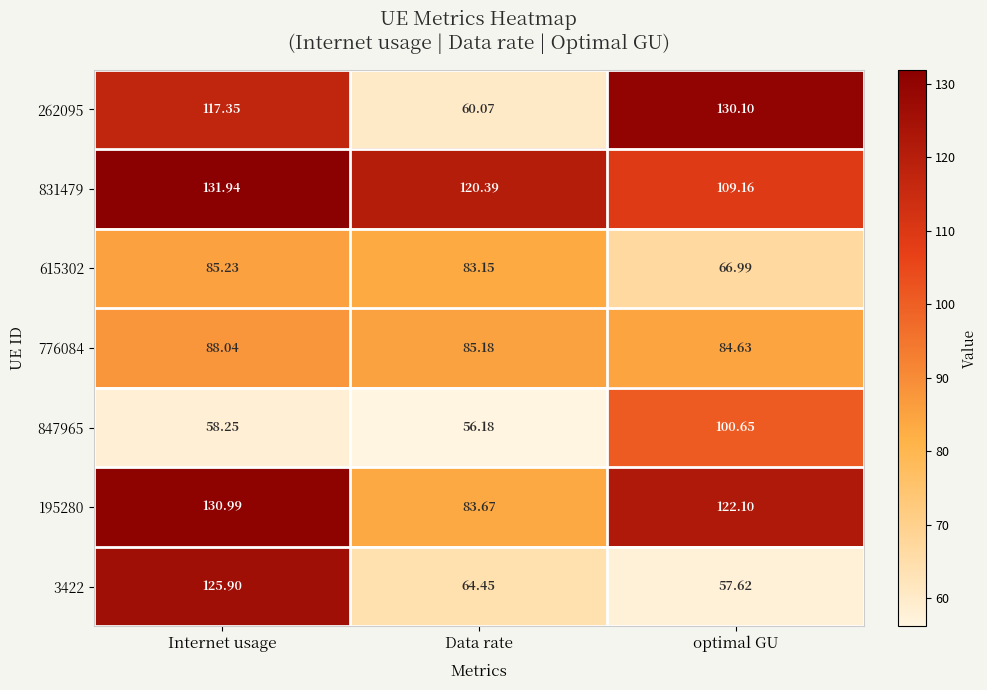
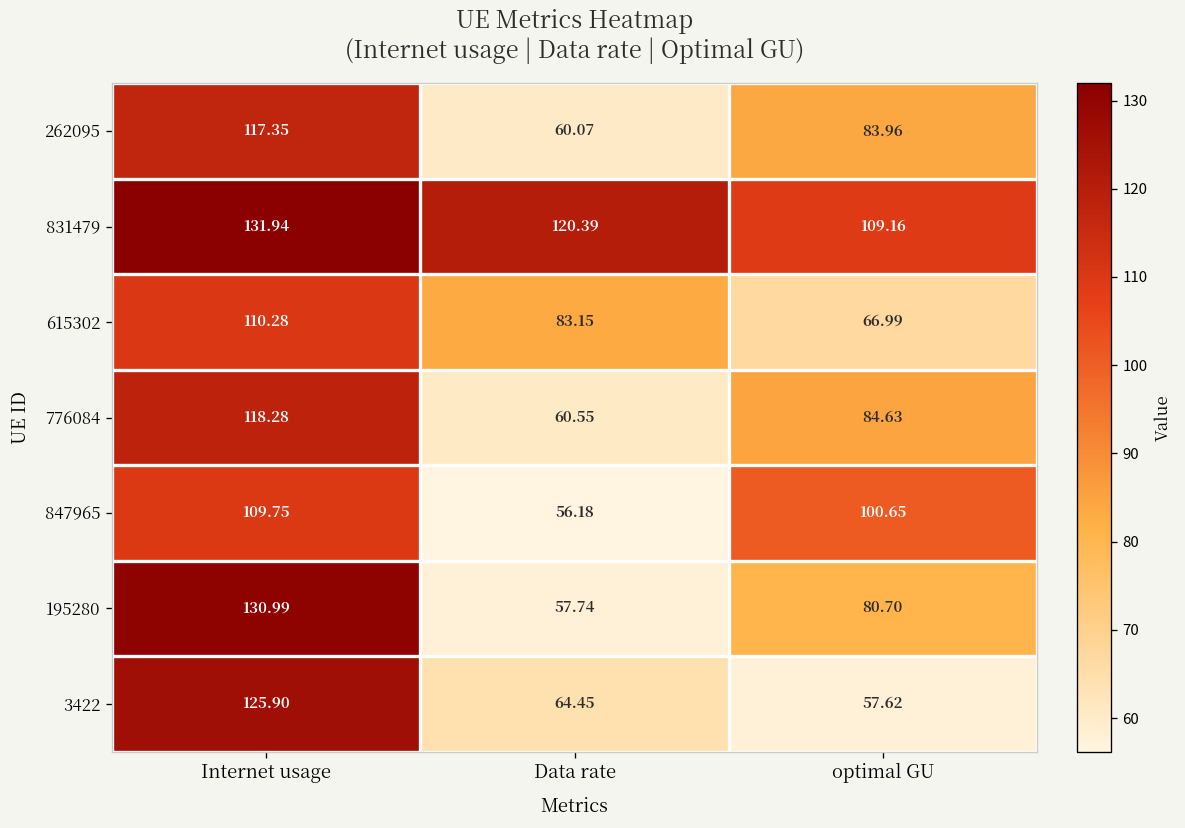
262095, optimal GU: 130.10 -> 83.96
615302, Internet usage: 85.23 -> 110.28
776084, Internet usage: 88.04 -> 118.28
776084, Data rate: 85.18 -> 60.55
847965, Internet usage: 58.25 -> 109.75
195280, Data rate: 83.67 -> 57.74
195280, optimal GU: 122.10 -> 80.70
